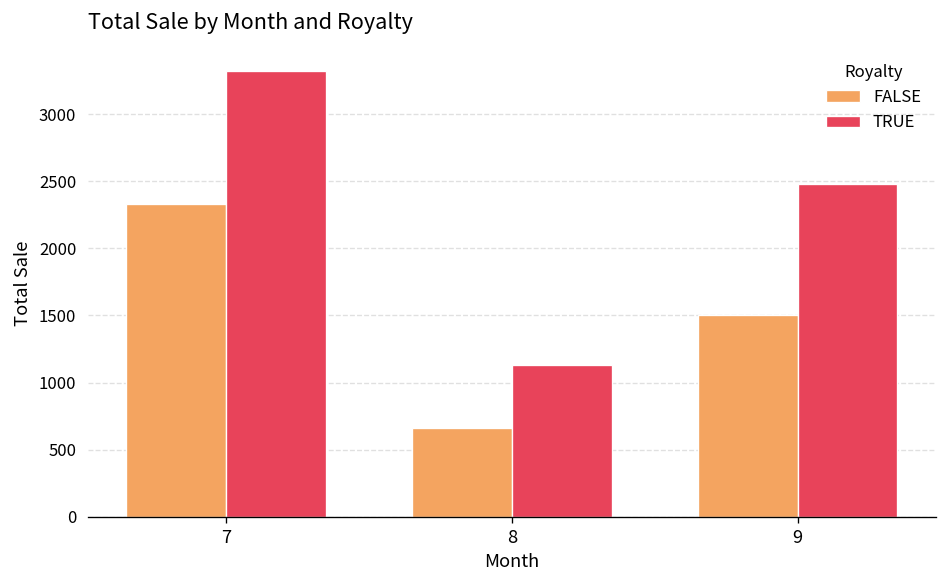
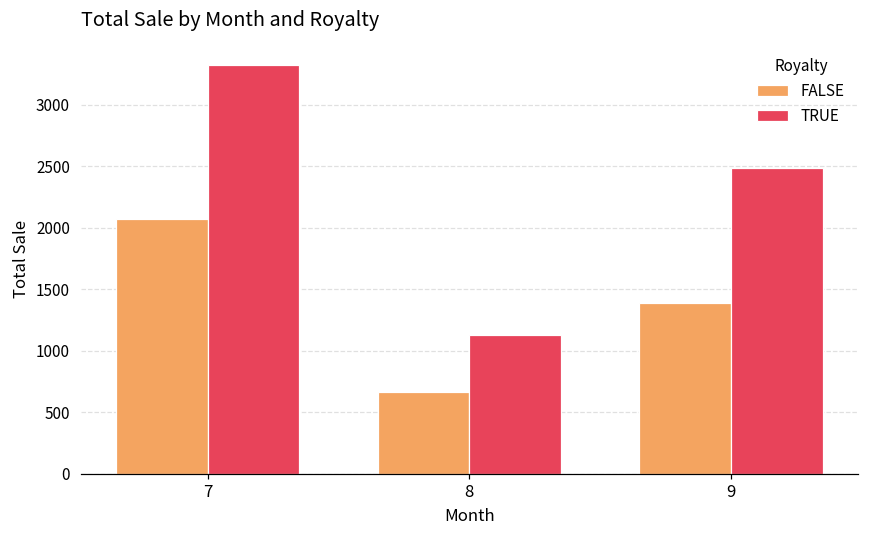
FALSE, 7: 2330 -> 2070
FALSE, 9: 1500 -> 1390
